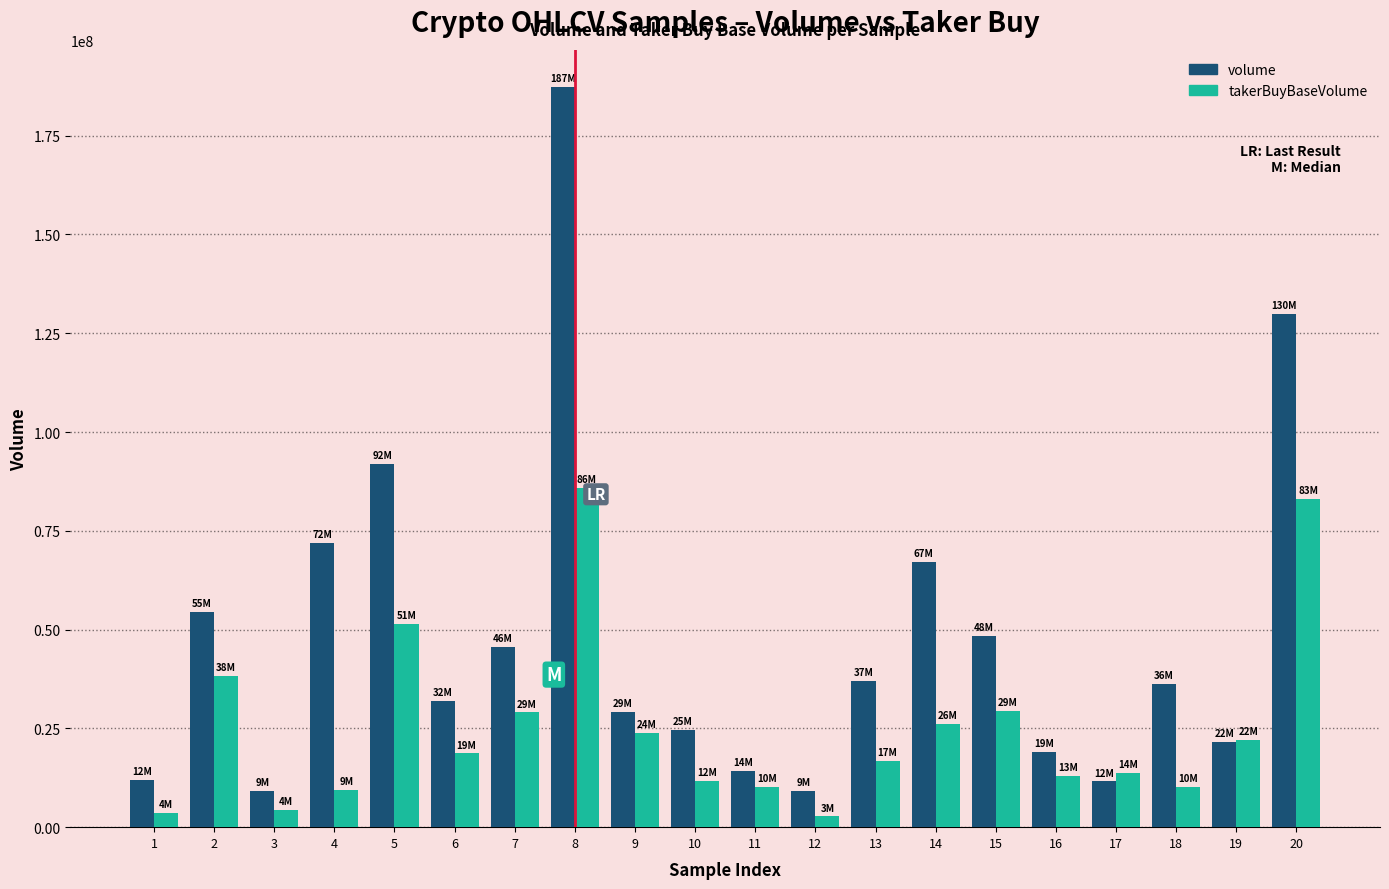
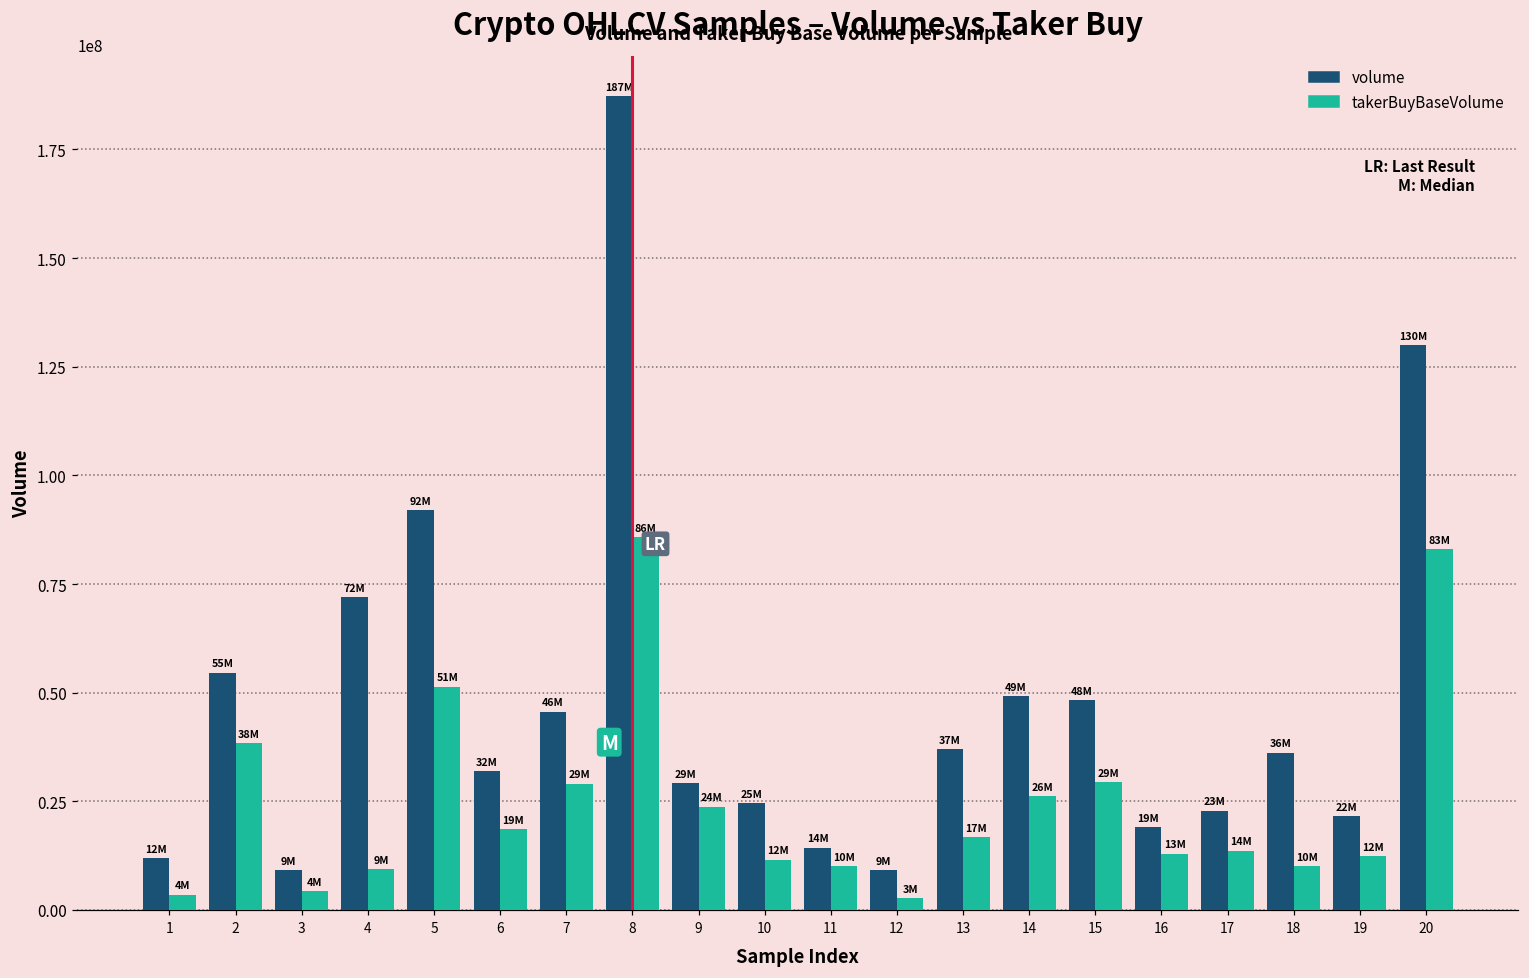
volume, 14: 67M -> 49M
volume, 17: 12M -> 23M
takerBuyBaseVolume, 19: 22M -> 12M
